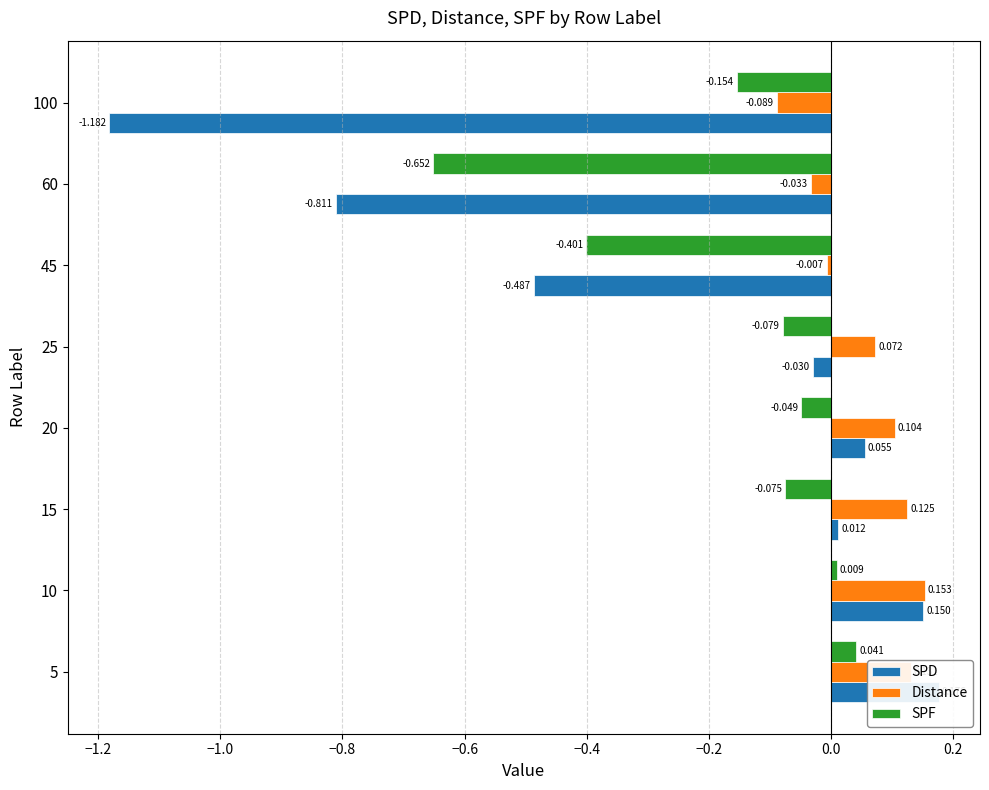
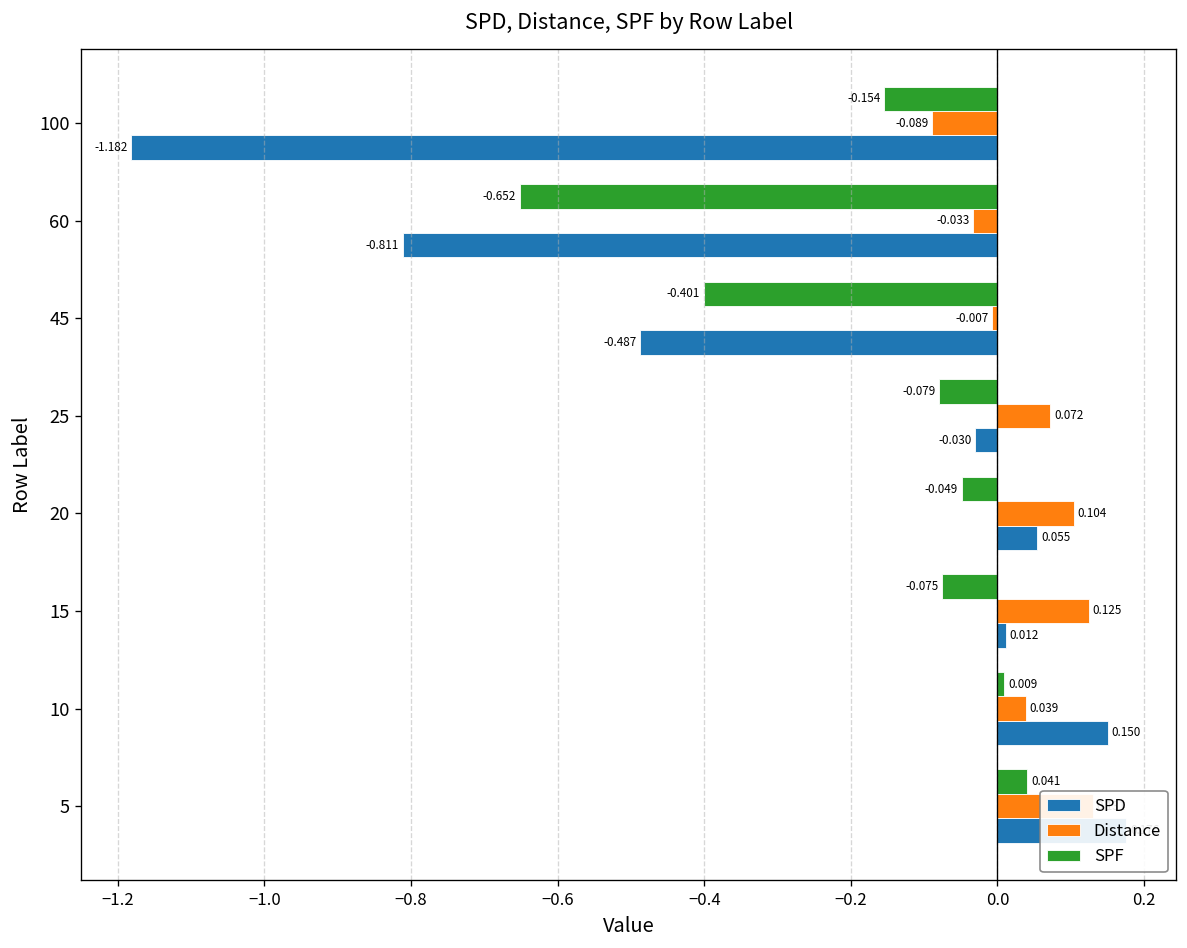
Distance, 10: 0.153 -> 0.039
